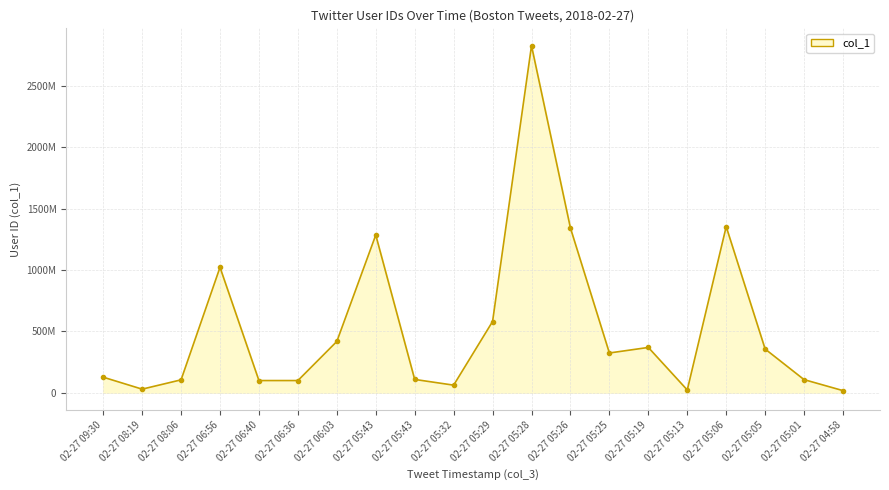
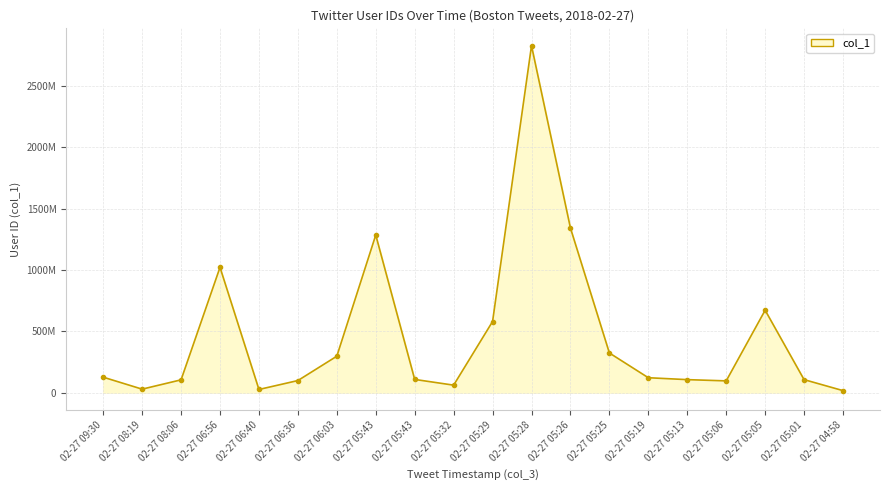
02-27 06:40: 100000000 -> 30000000
02-27 06:03: 420000000 -> 300000000
02-27 05:19: 370000000 -> 120000000
02-27 05:13: 20000000 -> 110000000
02-27 05:06: 1350000000 -> 100000000
02-27 05:05: 360000000 -> 670000000
